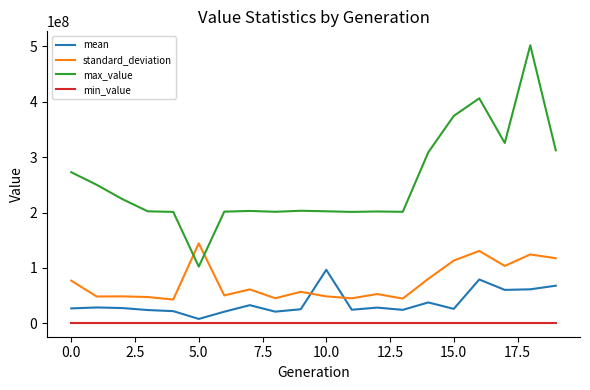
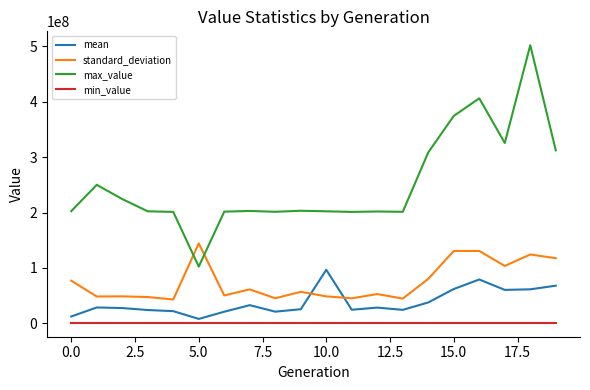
mean, 0.0: 30000000 -> 10000000
max_value, 0.0: 270000000 -> 200000000
mean, 15.0: 30000000 -> 60000000
standard_deviation, 15.0: 110000000 -> 130000000
